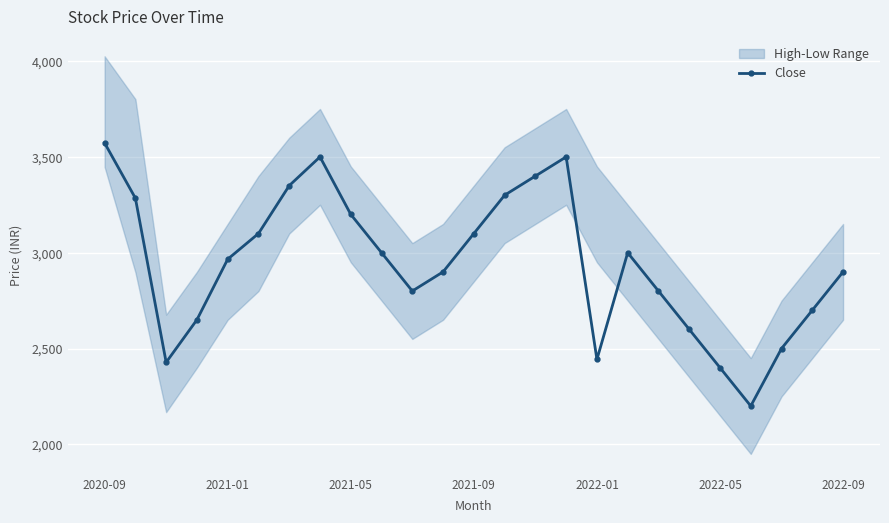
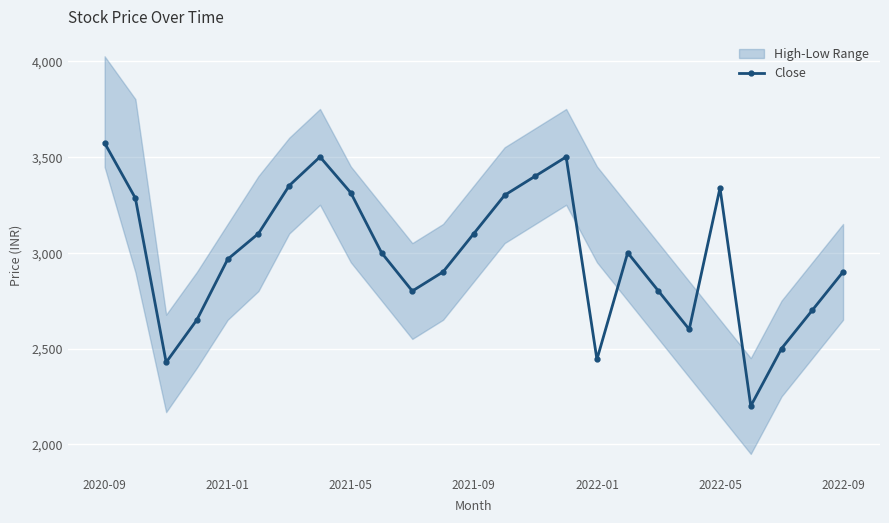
Close, 2021-05: 3,200 -> 3,310
Close, 2022-05: 2,400 -> 3,340
